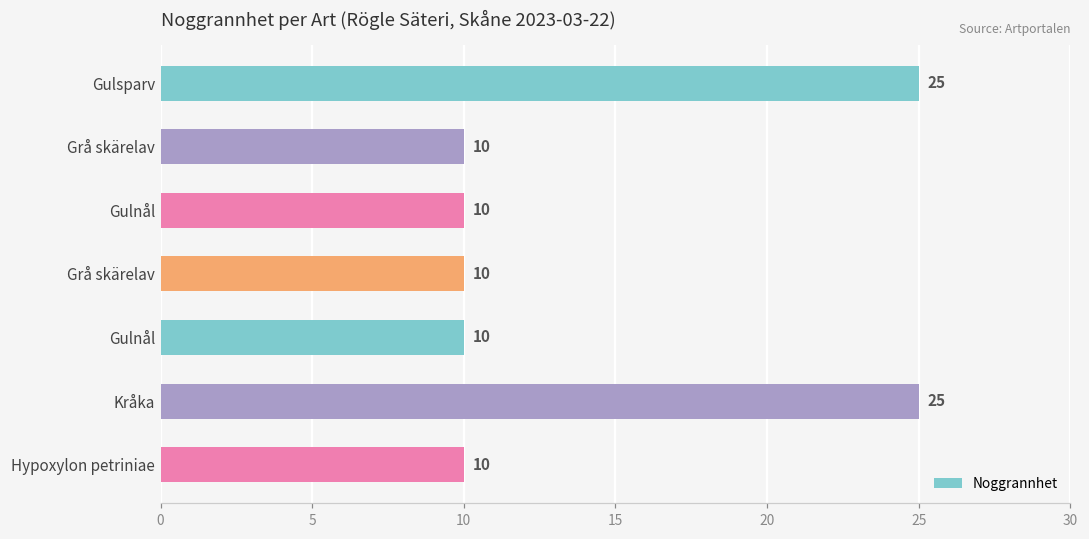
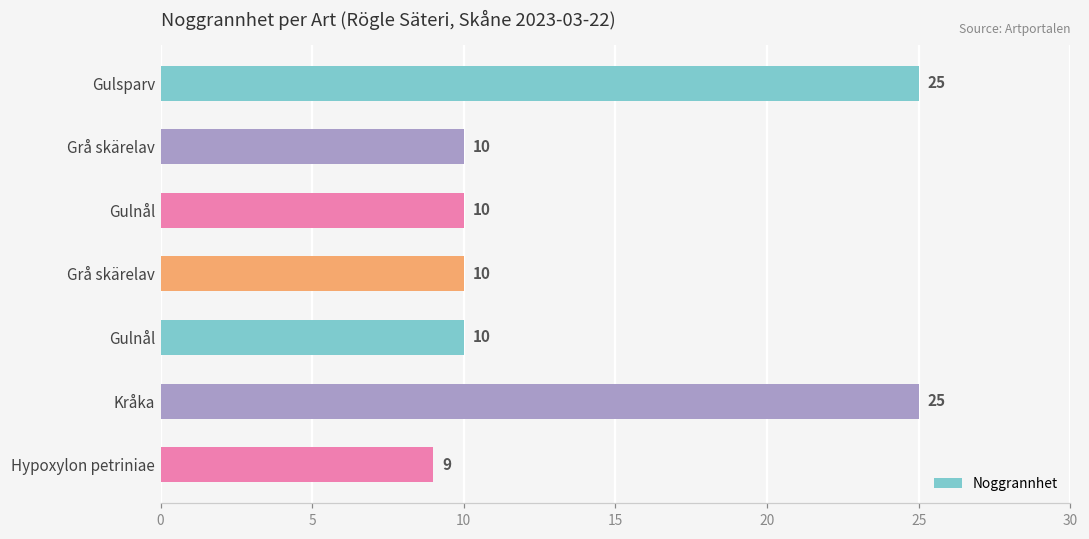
Hypoxylon petriniae: 10 -> 9
